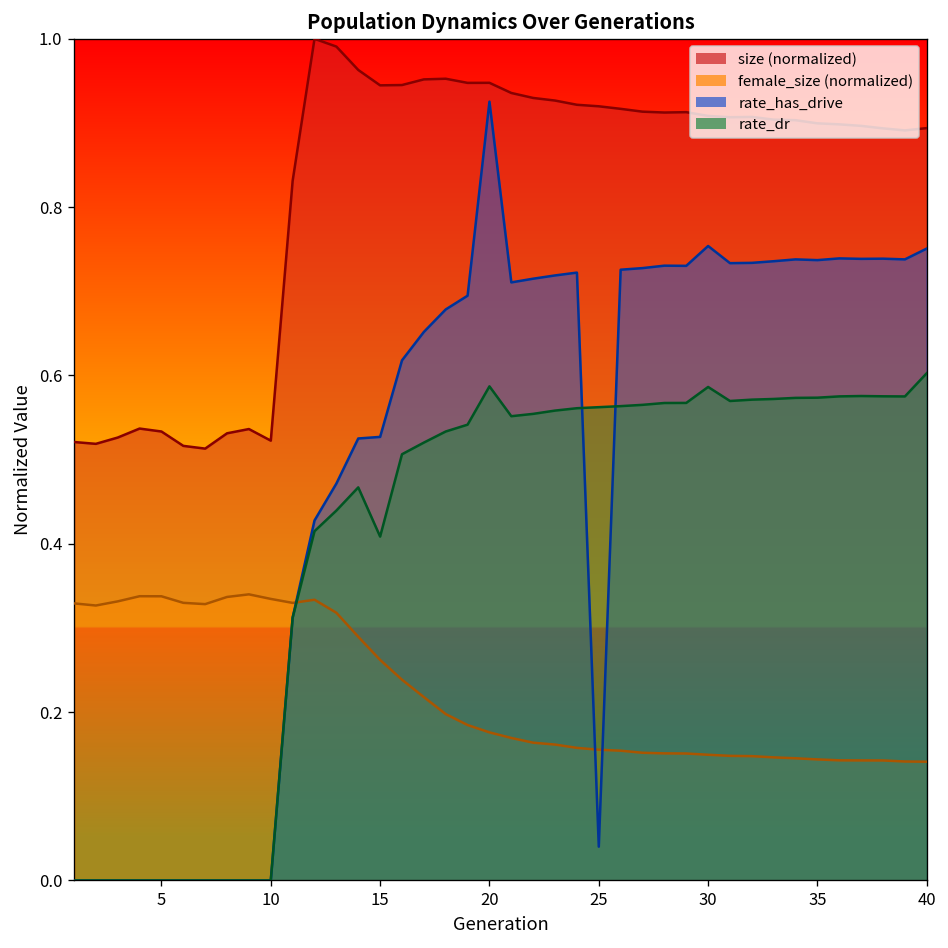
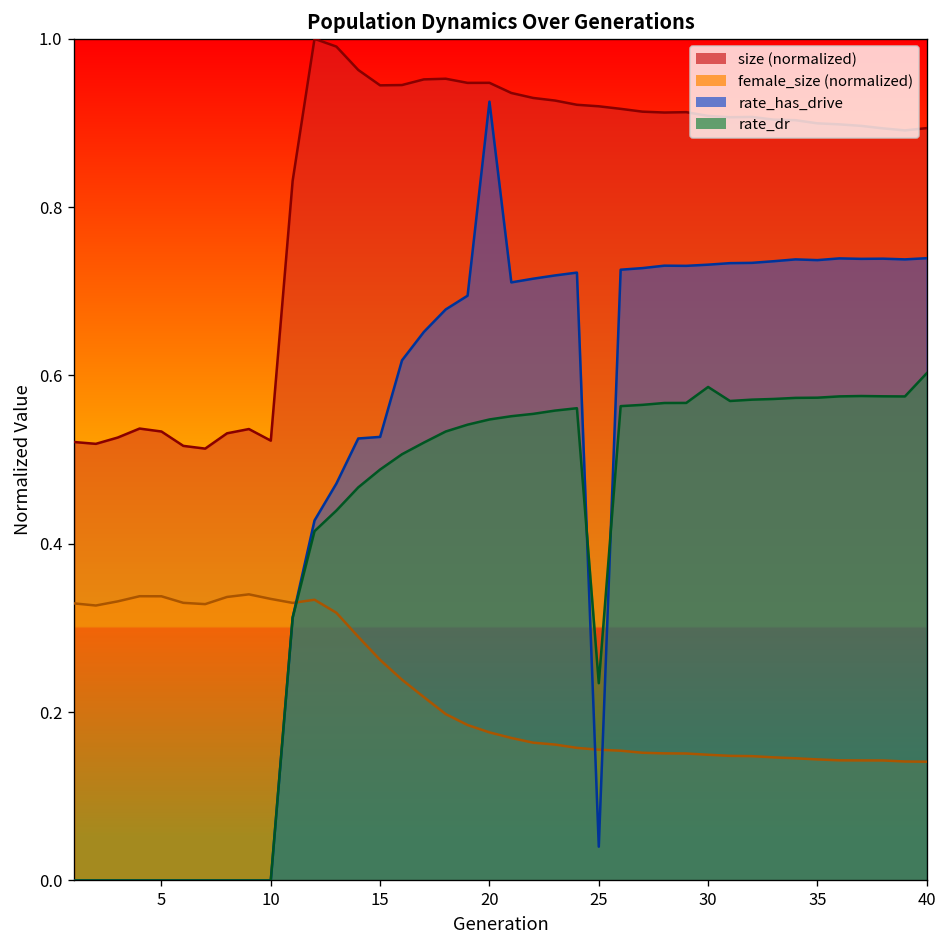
rate_dr, 15: 0.41 -> 0.49
rate_dr, 20: 0.59 -> 0.55
rate_dr, 25: 0.56 -> 0.23
rate_has_drive, 30: 0.75 -> 0.73
rate_has_drive, 40: 0.75 -> 0.74
